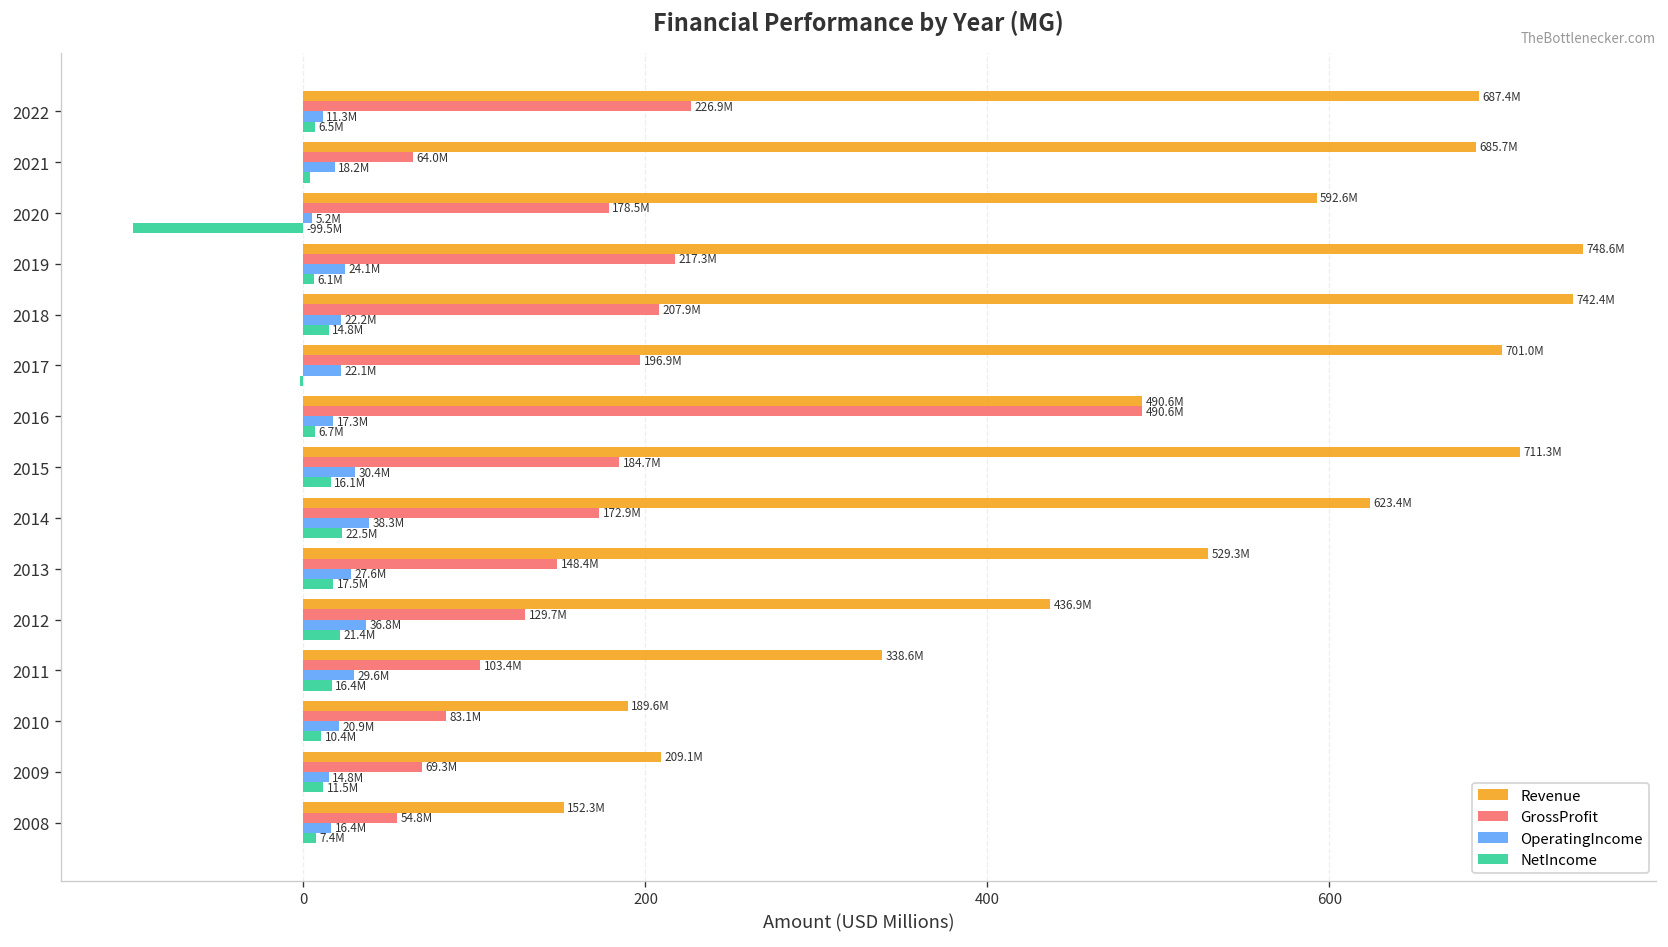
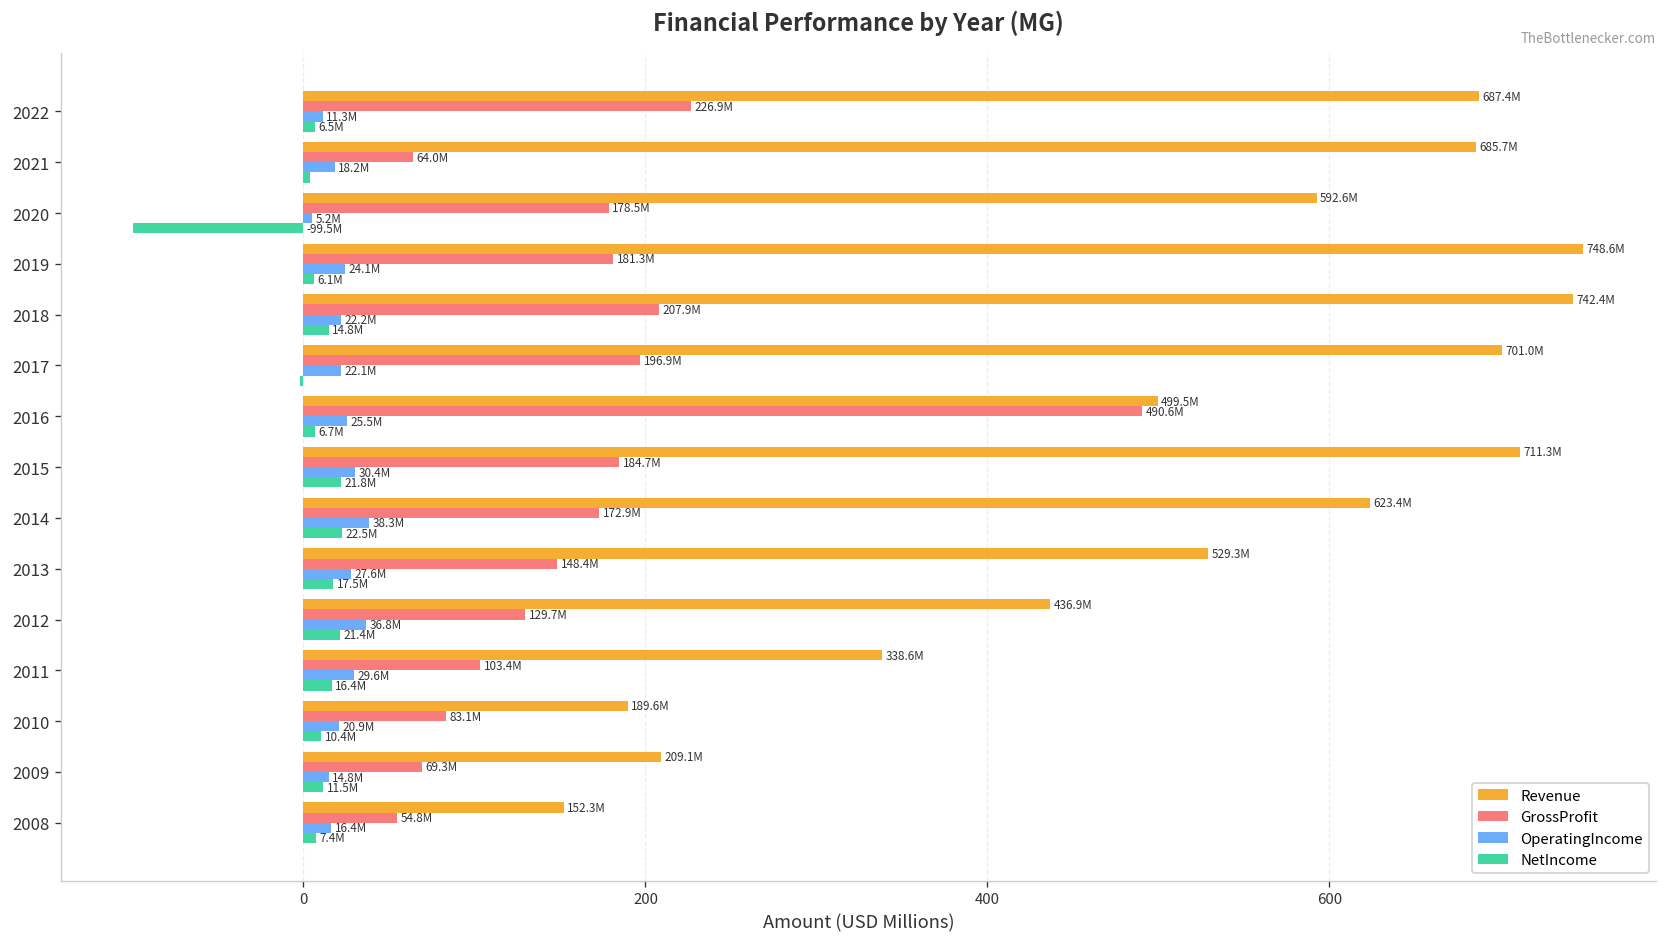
GrossProfit, 2019: 217.3M -> 181.3M
Revenue, 2016: 490.6M -> 499.5M
OperatingIncome, 2016: 17.3M -> 25.5M
NetIncome, 2015: 16.1M -> 21.8M
